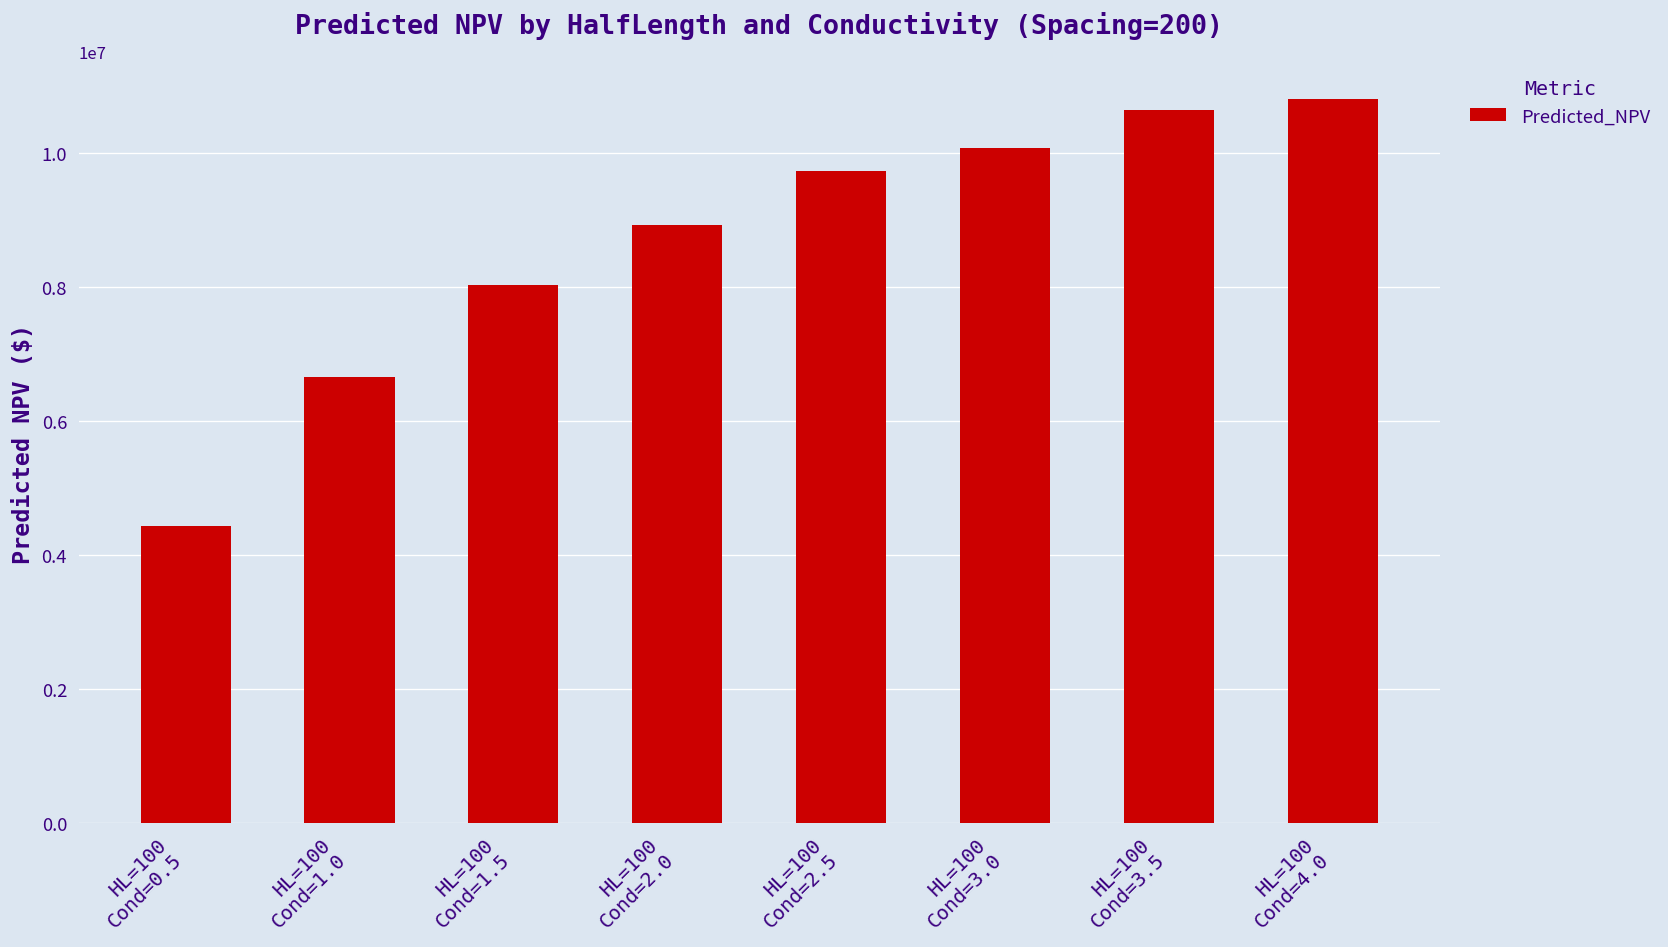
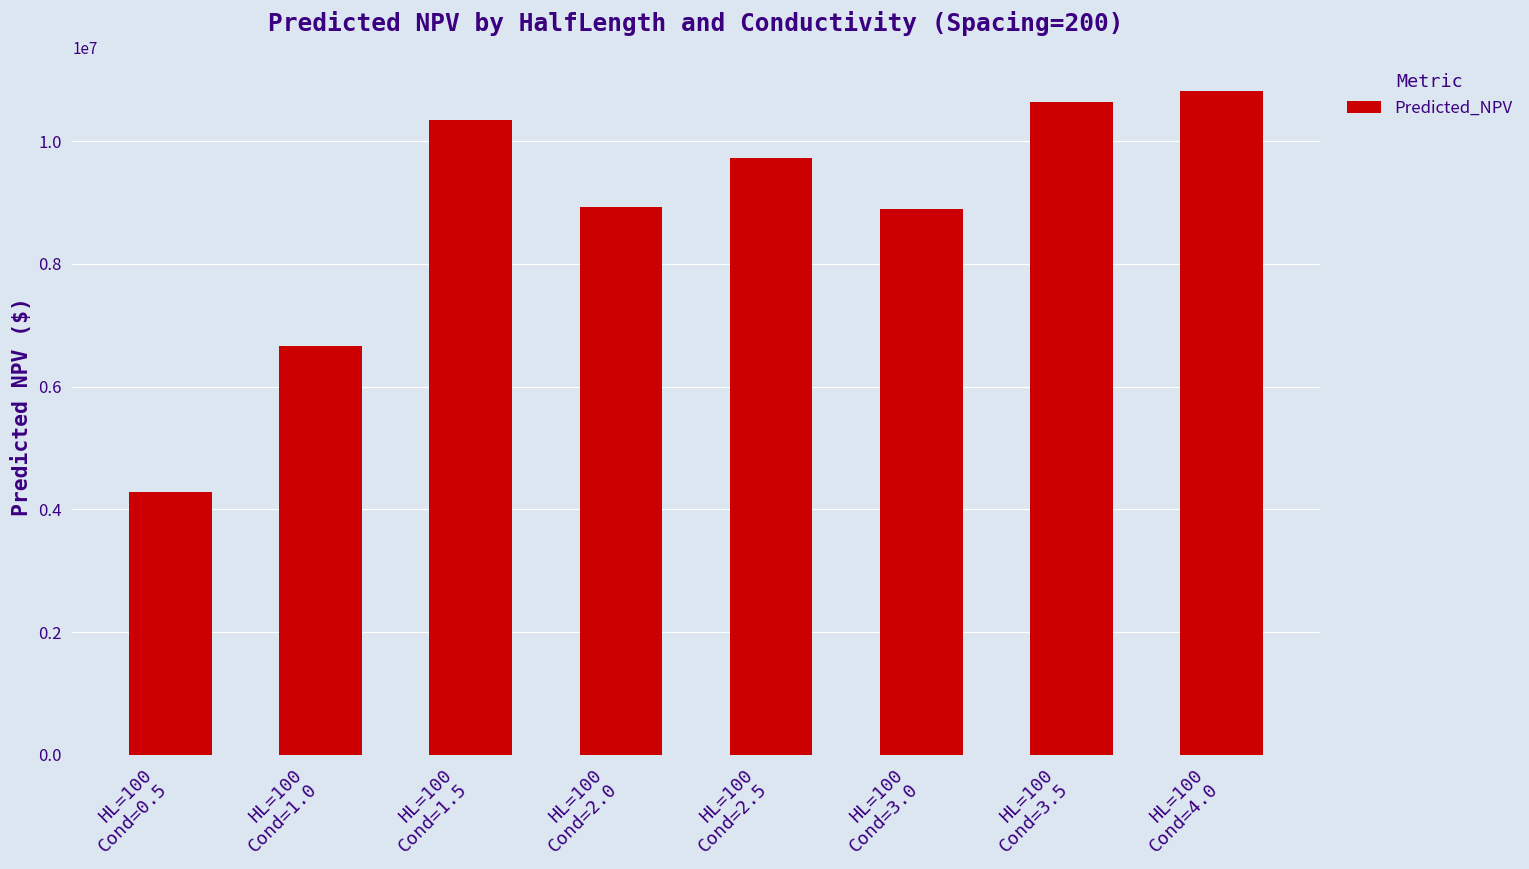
HL=100 Cond=0.5: 4400000 -> 4300000
HL=100 Cond=1.5: 8000000 -> 10300000
HL=100 Cond=3.0: 10100000 -> 8900000
